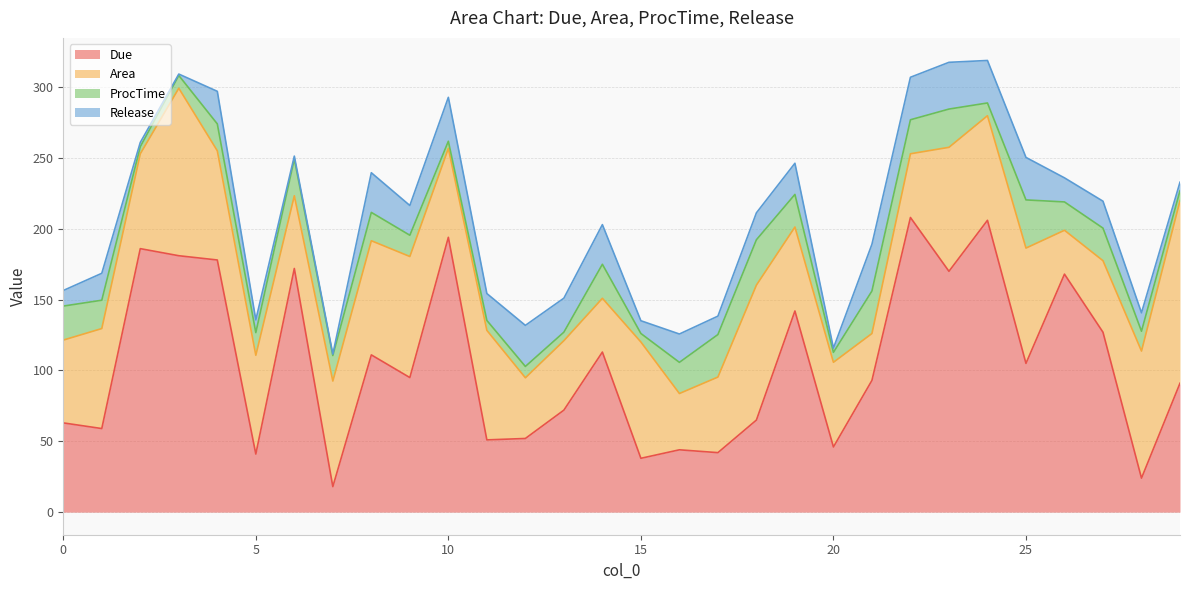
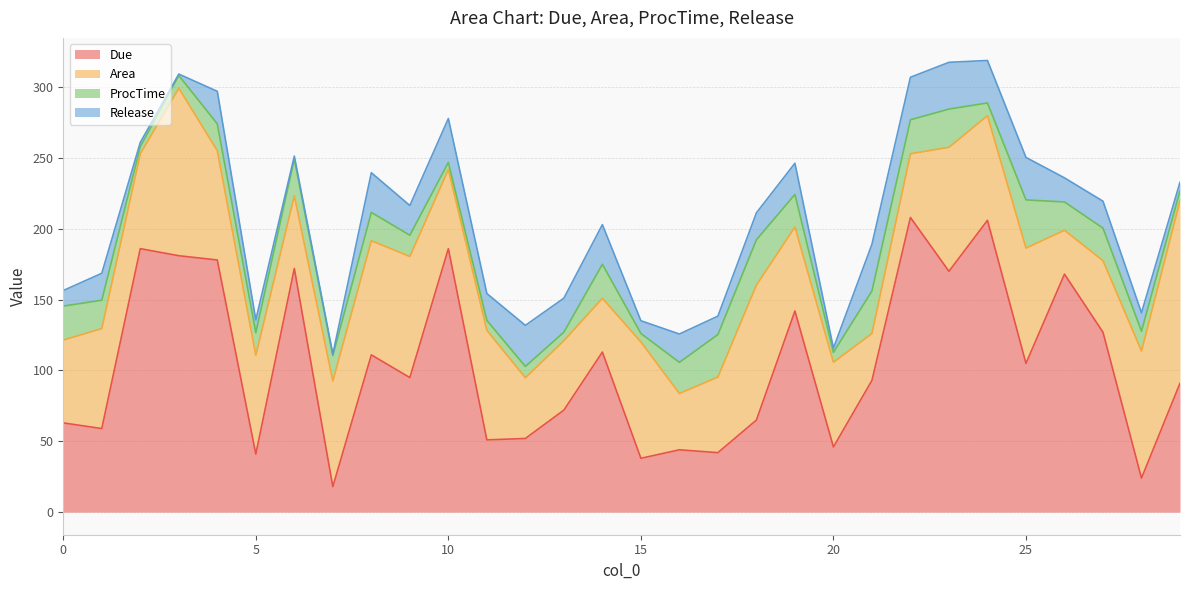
Due, 10: 194 -> 186
Area, 10: 63 -> 56
